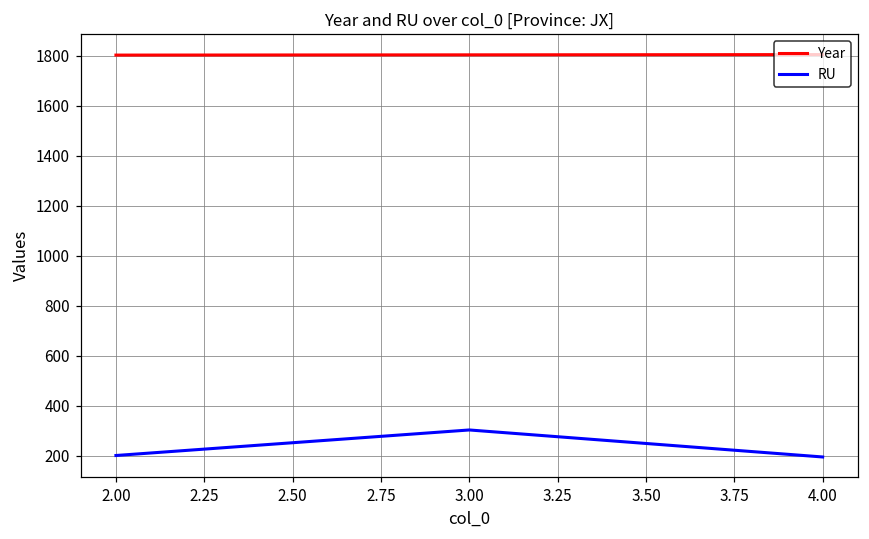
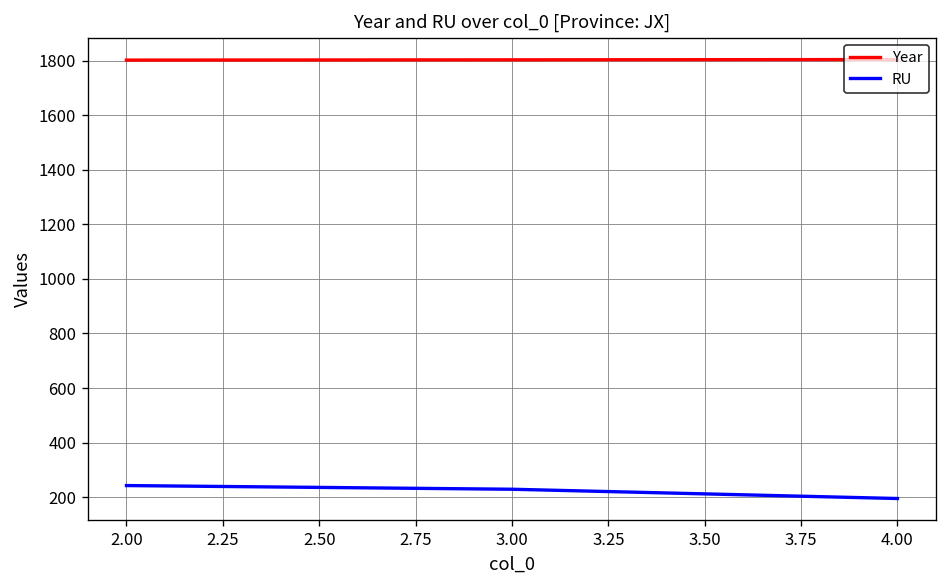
RU, 2.00: 200 -> 240
RU, 3.00: 300 -> 230
